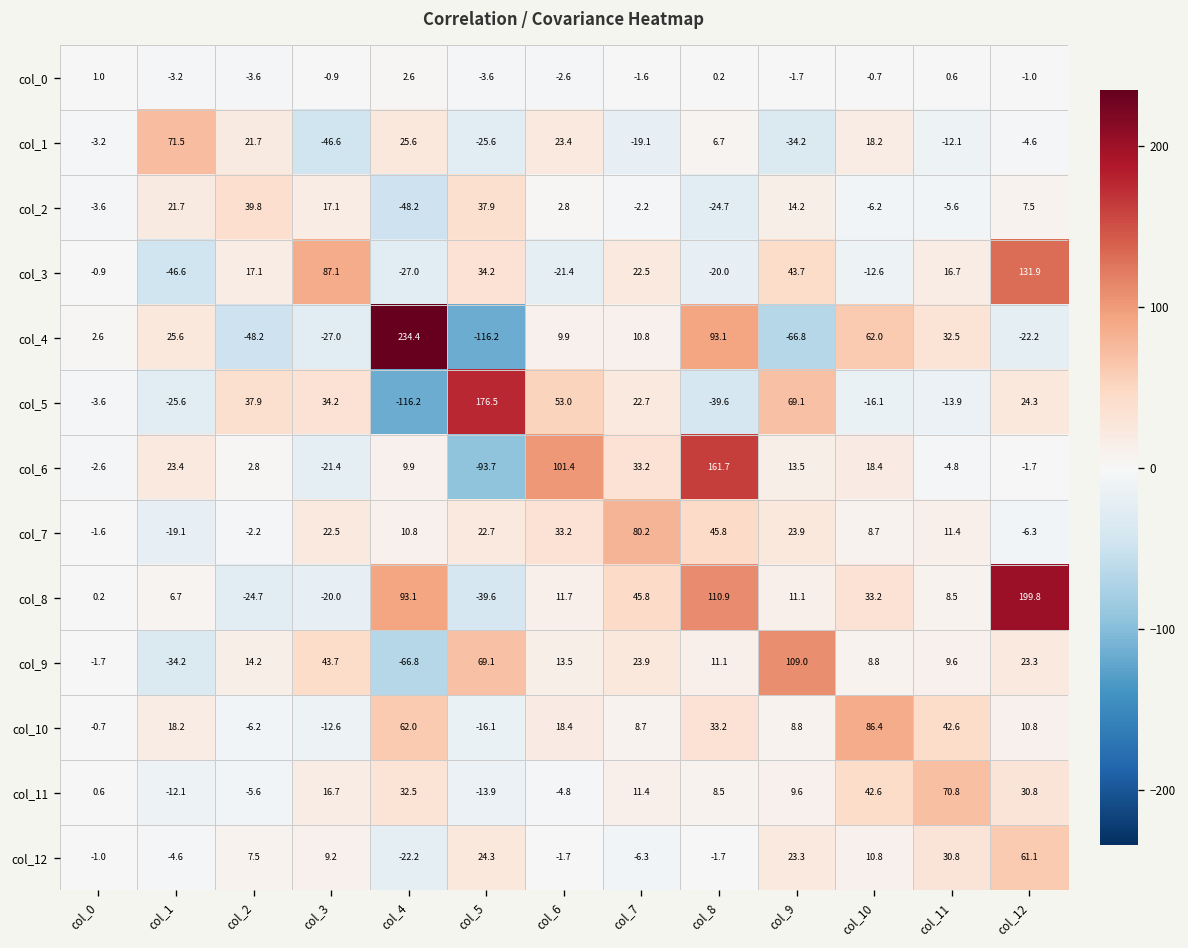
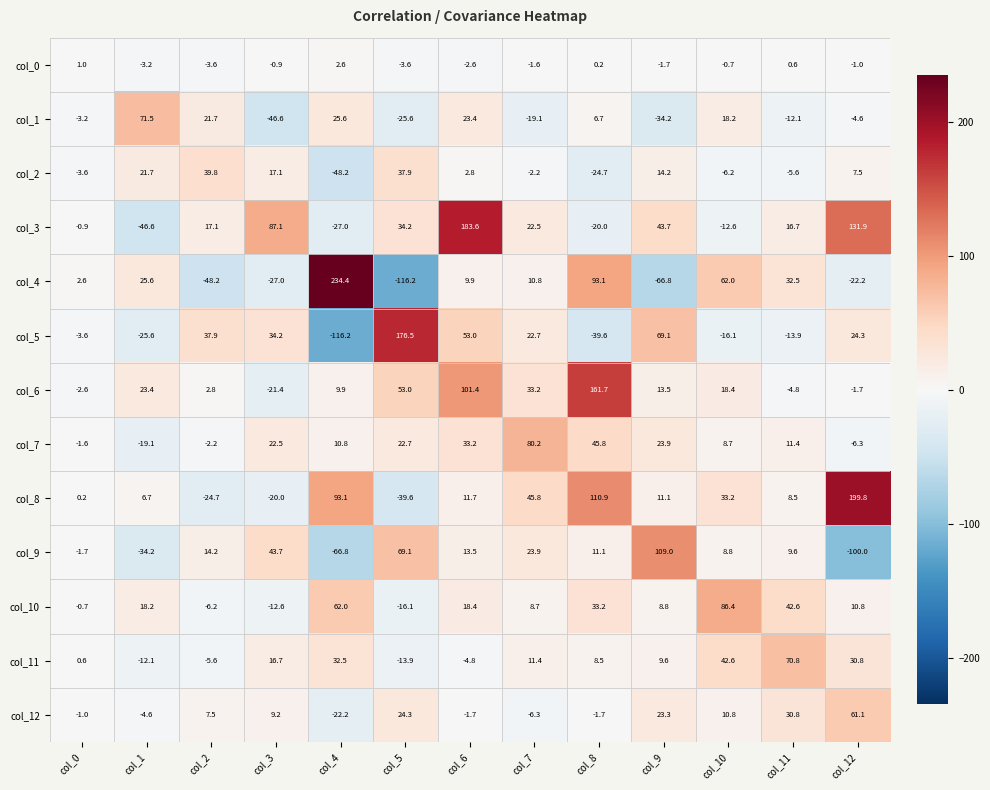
col_3, col_6: -21.4 -> 183.6
col_6, col_5: -93.7 -> 53.0
col_9, col_12: 23.3 -> -100.0
